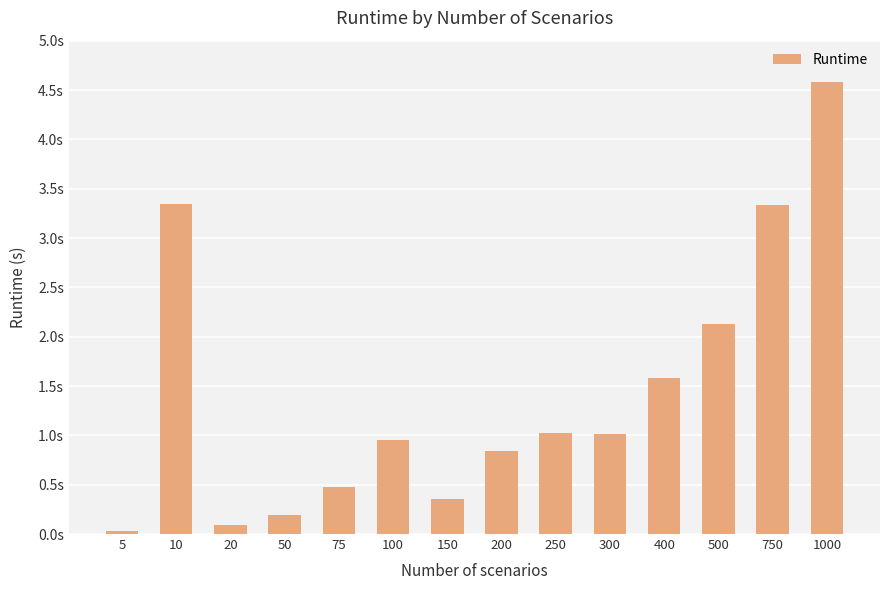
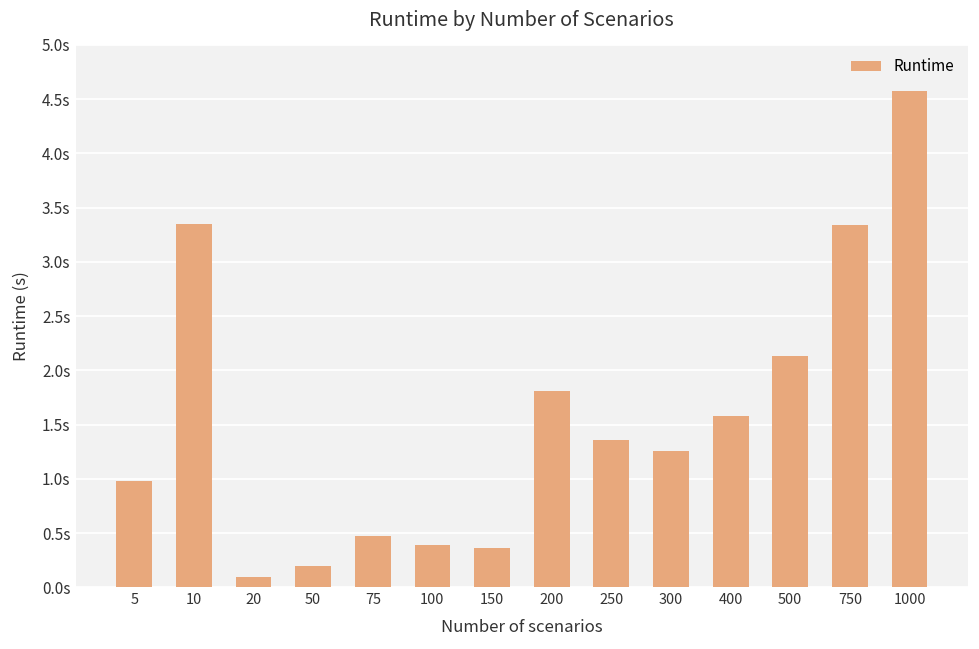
5: 0.0s -> 1.0s
100: 1.0s -> 0.4s
200: 0.8s -> 1.8s
250: 1.0s -> 1.4s
300: 1.0s -> 1.3s
